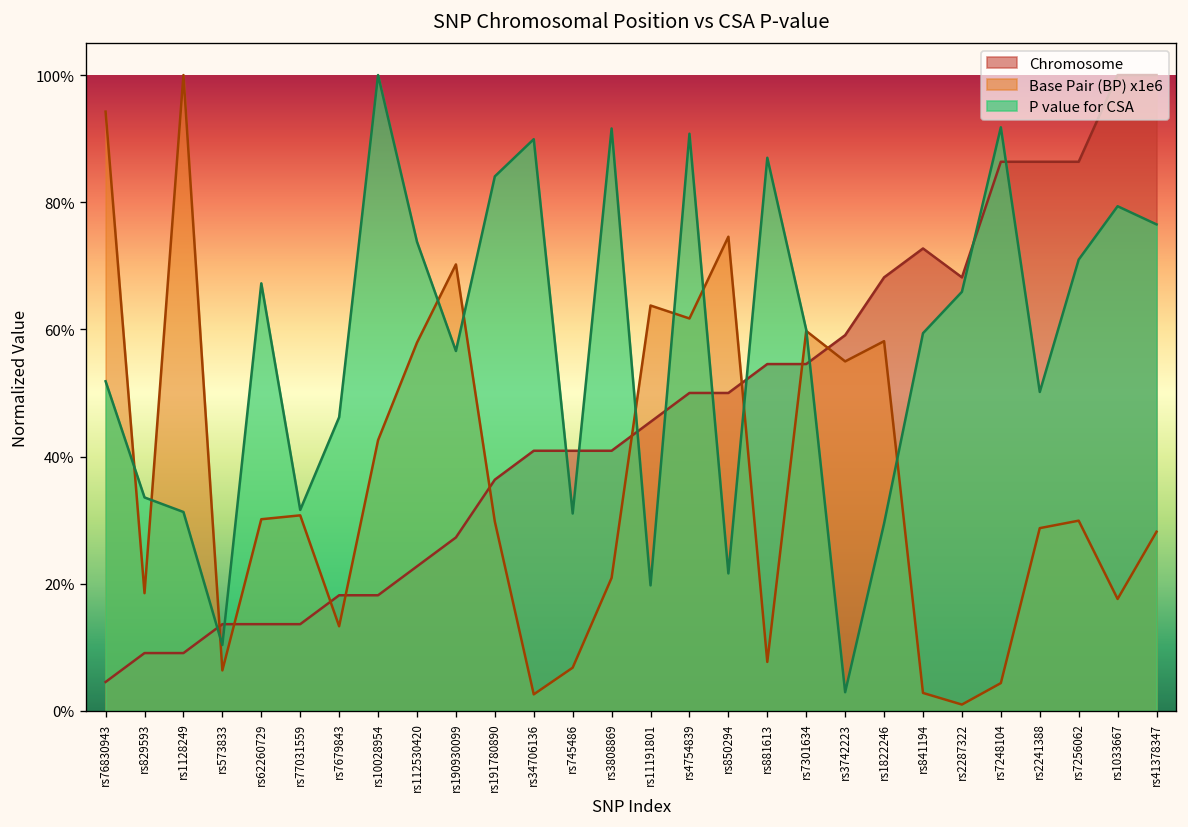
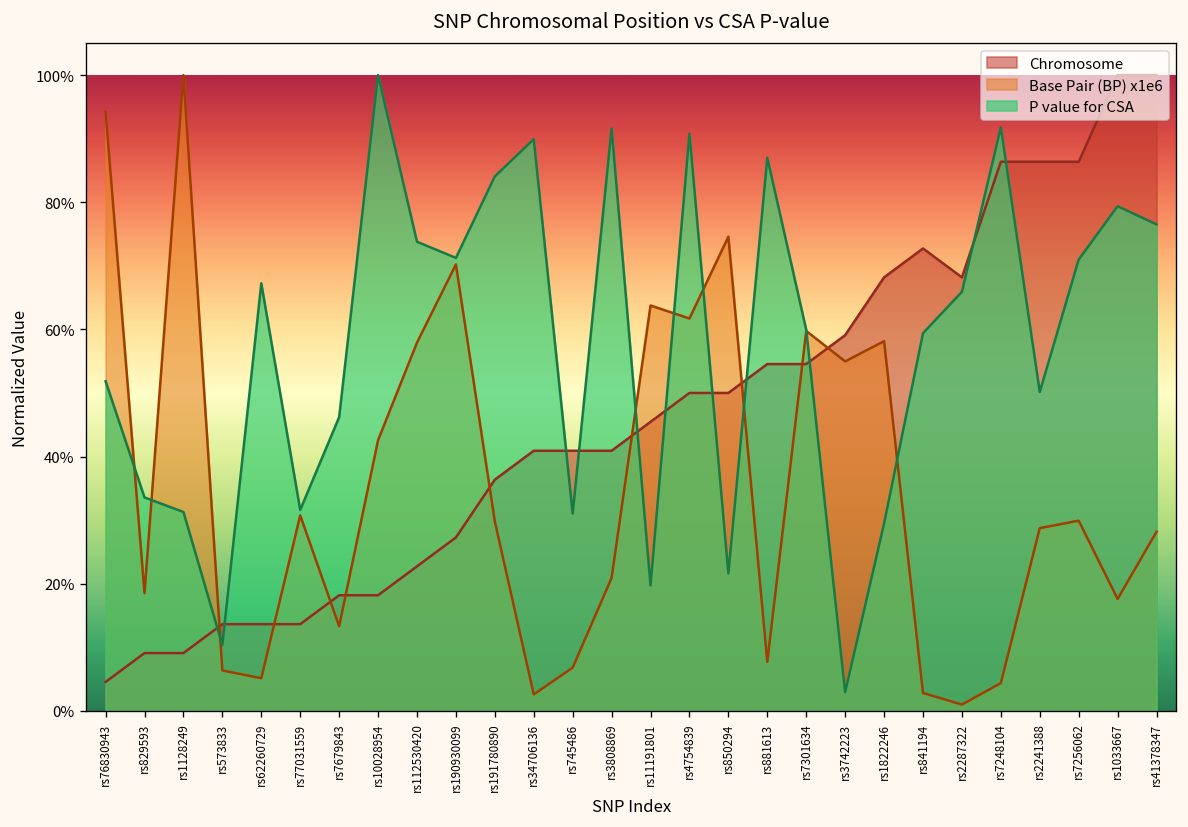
Base Pair (BP) x1e6, rs62260729: 30% -> 5%
P value for CSA, rs190930099: 57% -> 71%
